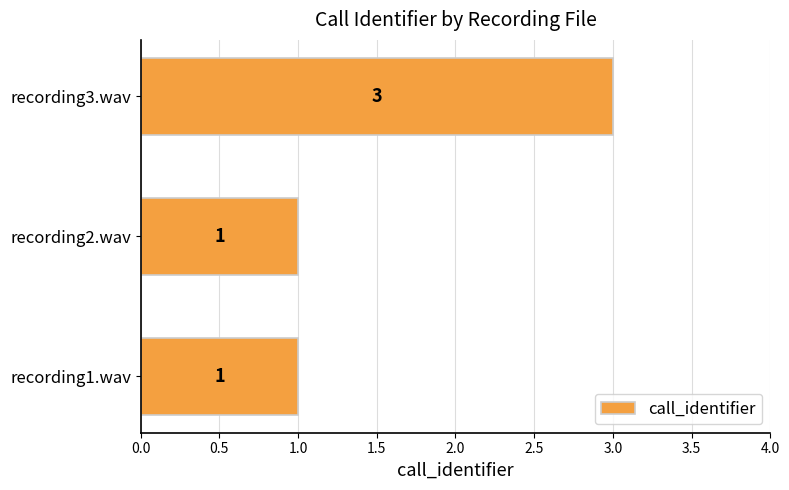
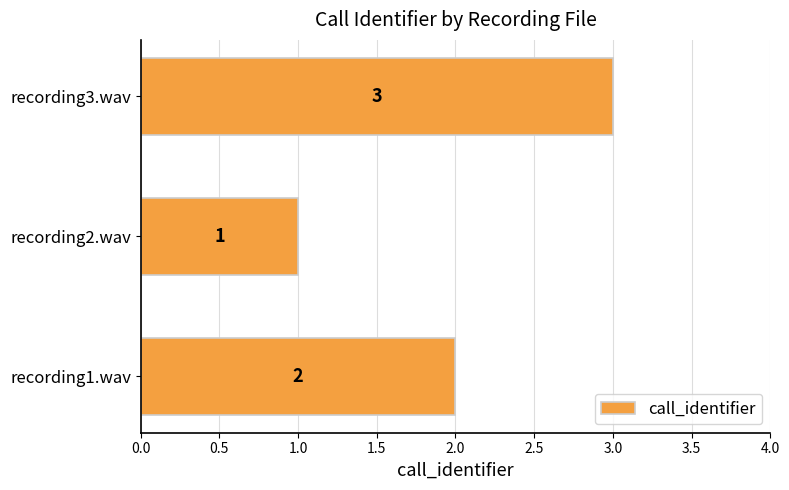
recording1.wav: 1 -> 2
